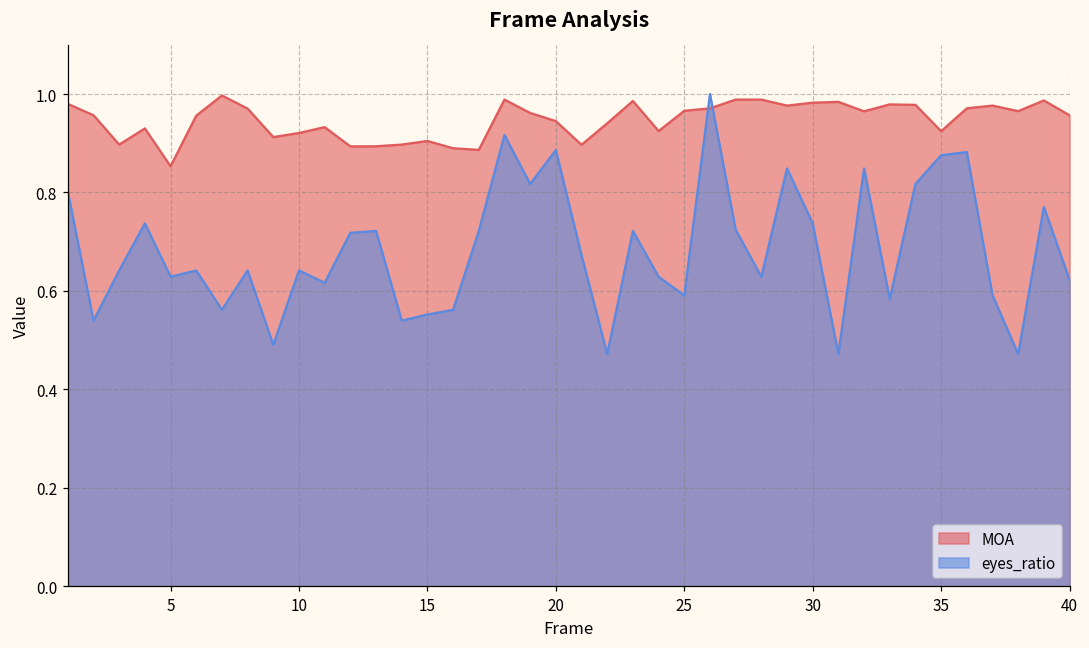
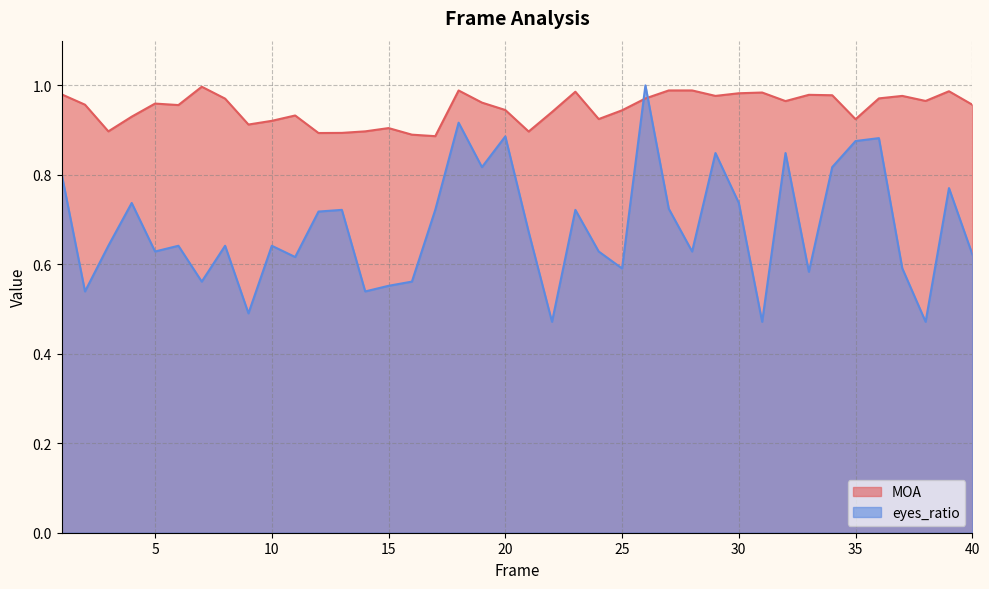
MOA, 5: 0.85 -> 0.96
MOA, 25: 0.97 -> 0.94
